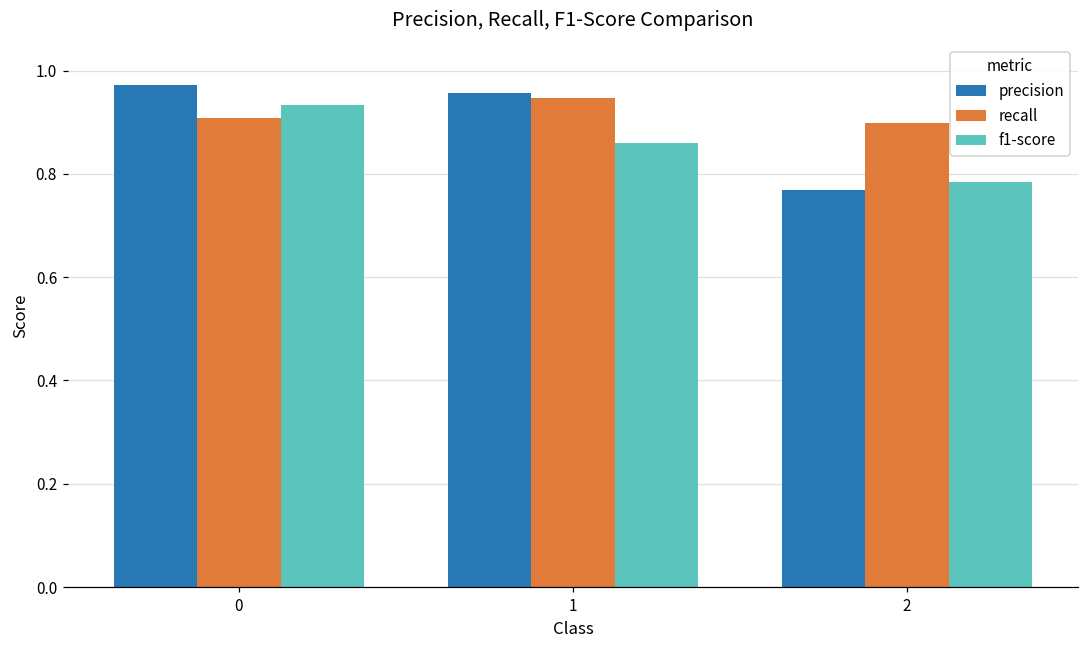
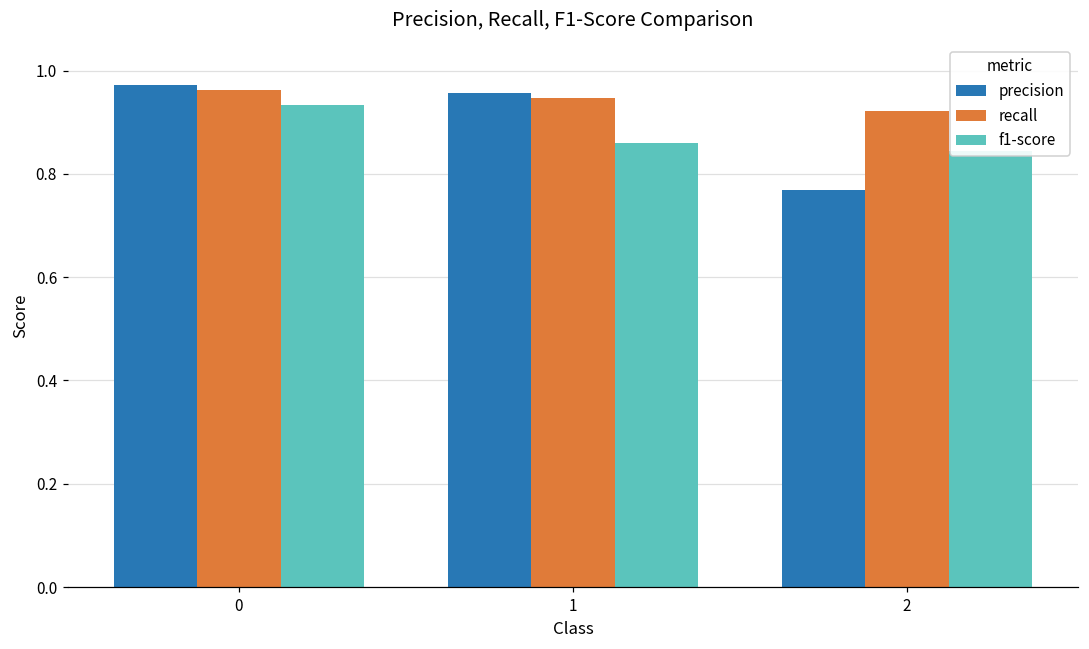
recall, 0: 0.91 -> 0.96
recall, 2: 0.90 -> 0.92
f1-score, 2: 0.79 -> 0.84
